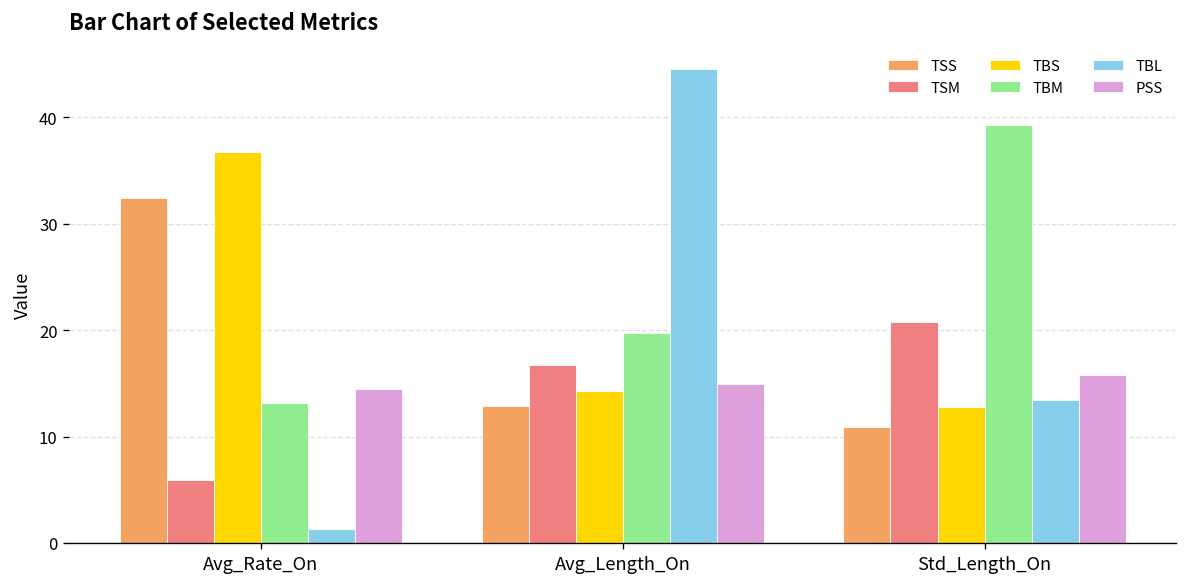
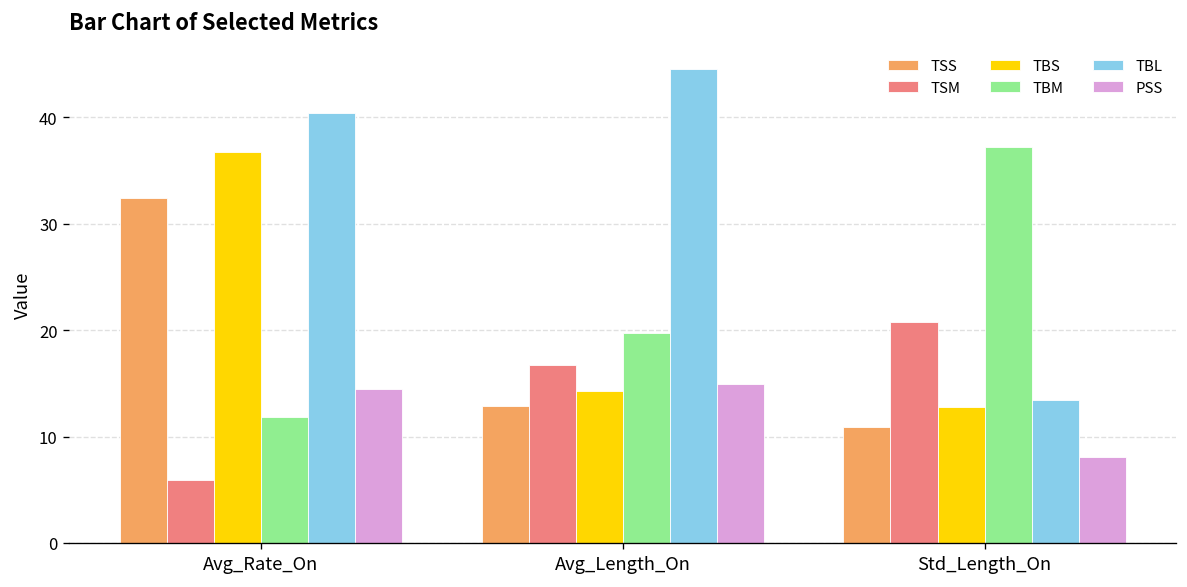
TBM, Avg_Rate_On: 13 -> 12
TBL, Avg_Rate_On: 1 -> 40
TBM, Std_Length_On: 39 -> 37
PSS, Std_Length_On: 16 -> 8
